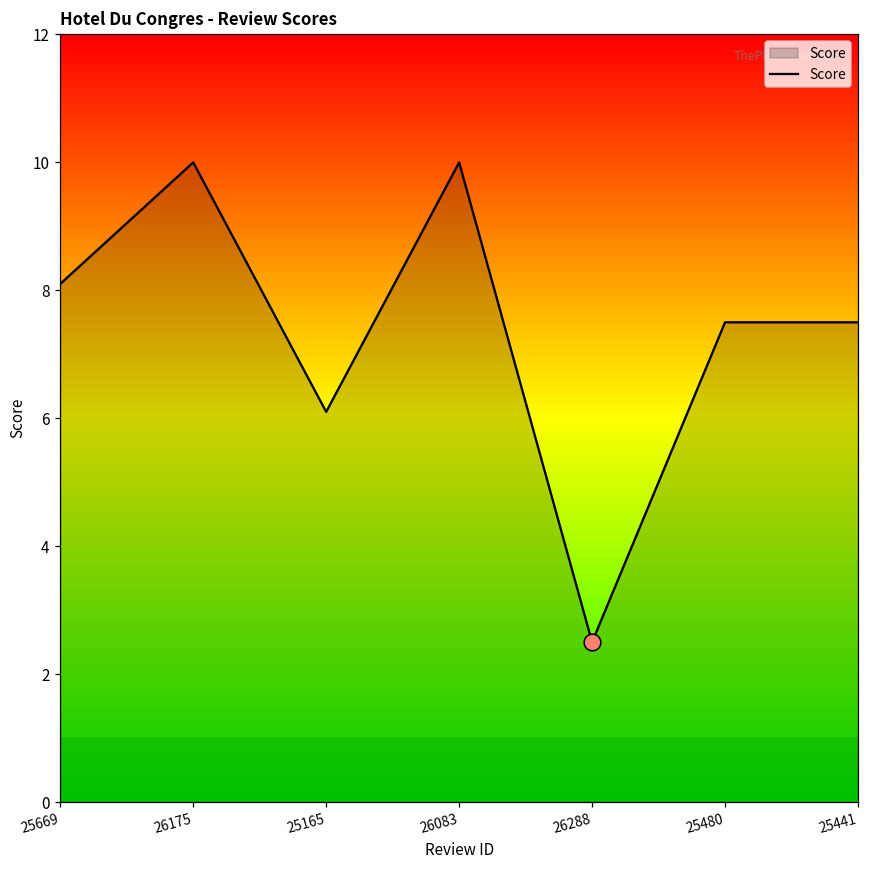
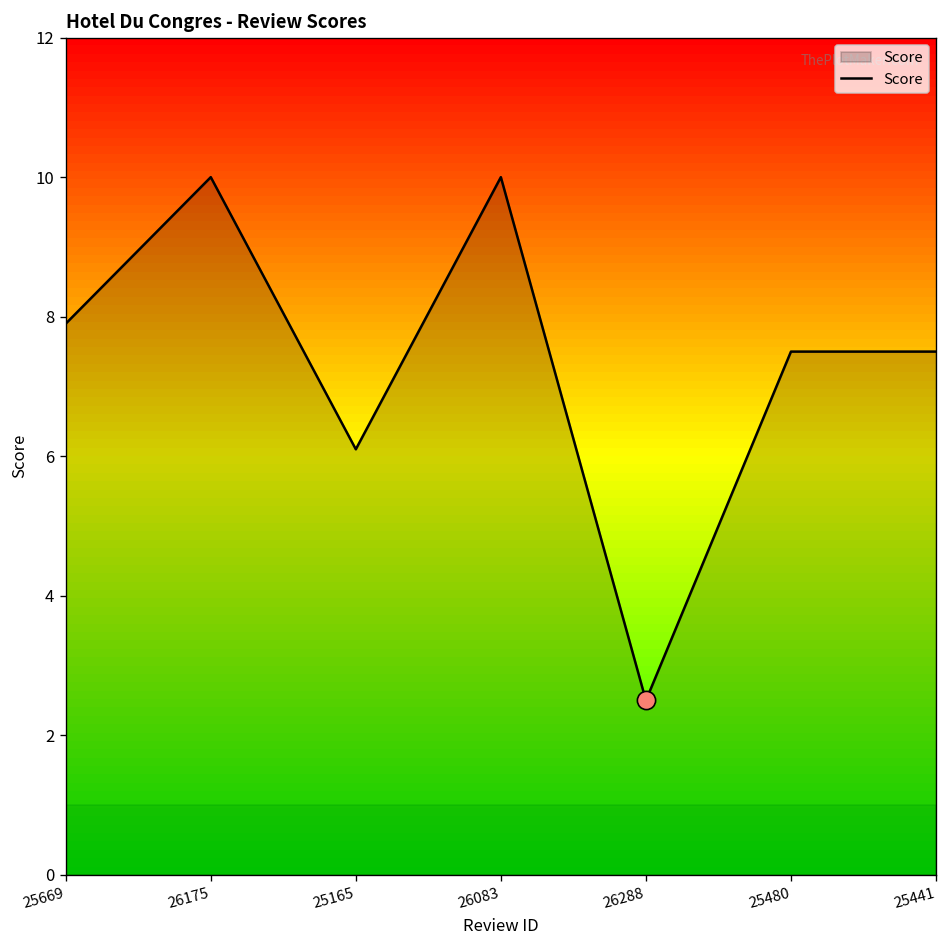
Score, 25669: 8.1 -> 7.9
